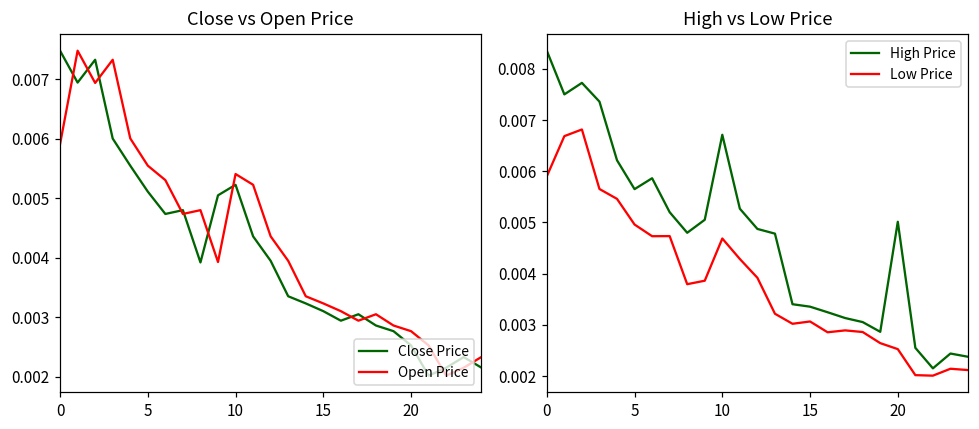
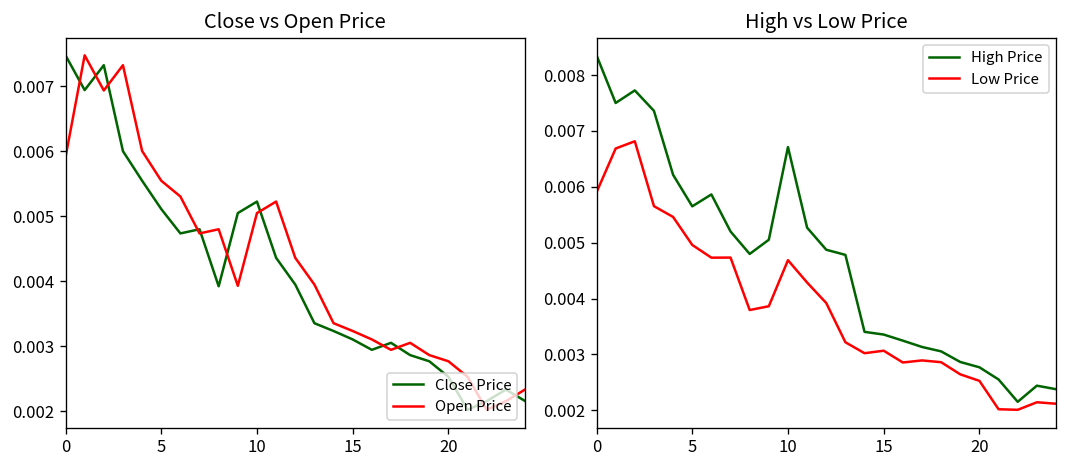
Close vs Open Price, Open Price, 10: 0.0054 -> 0.0050
High vs Low Price, High Price, 20: 0.0050 -> 0.0028
